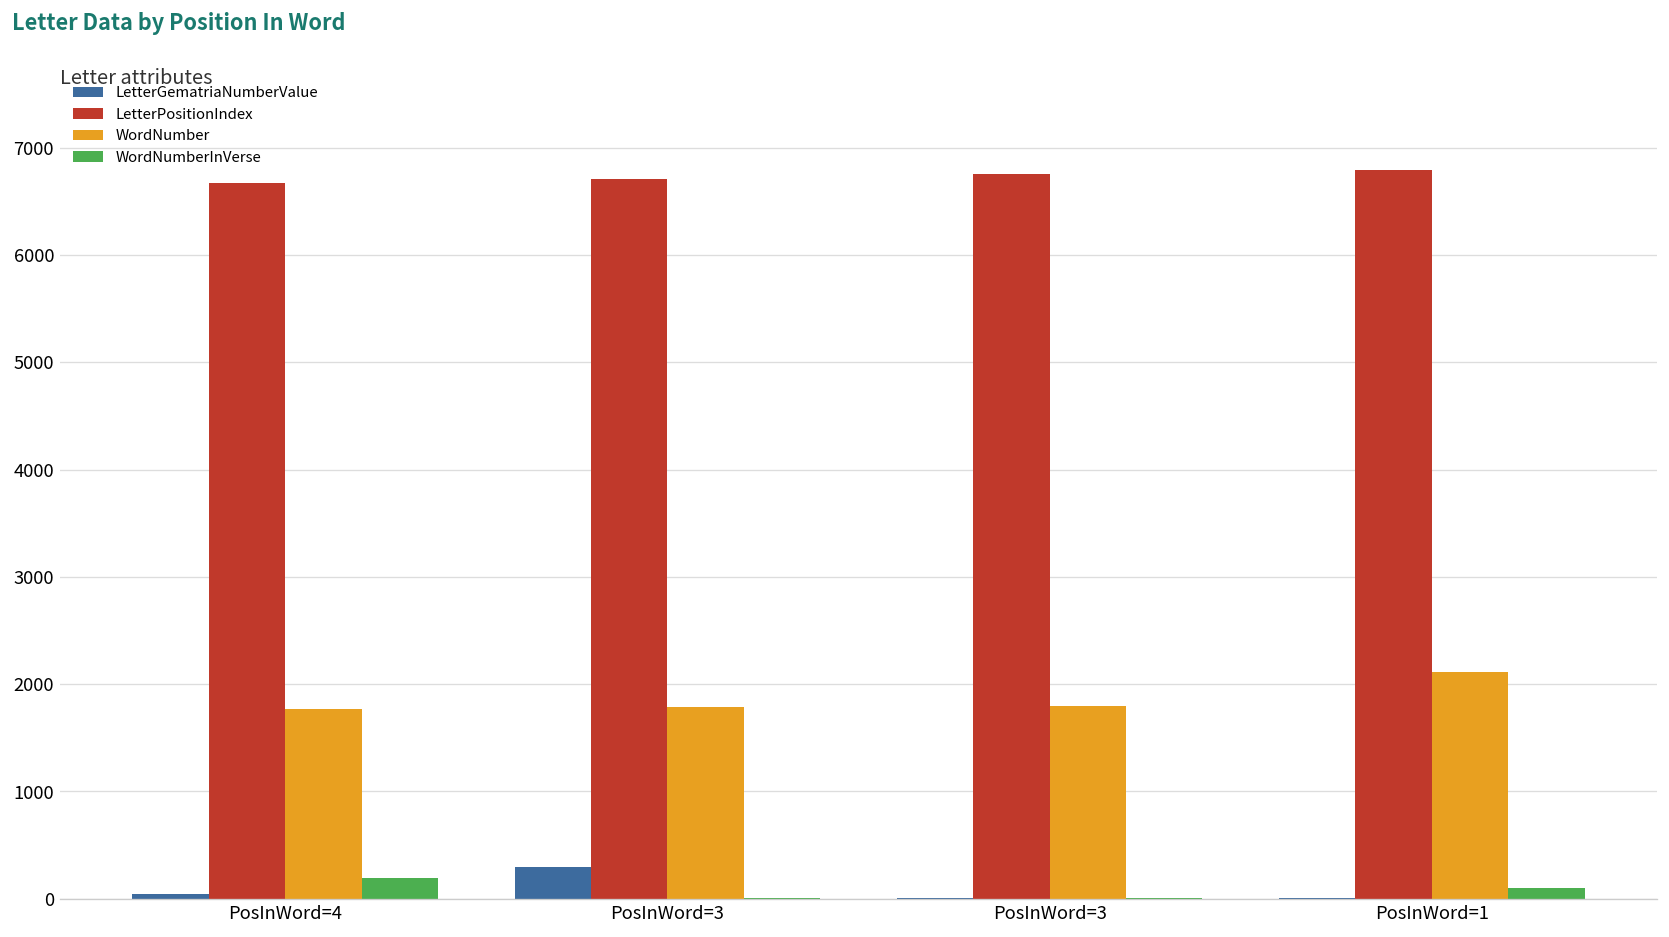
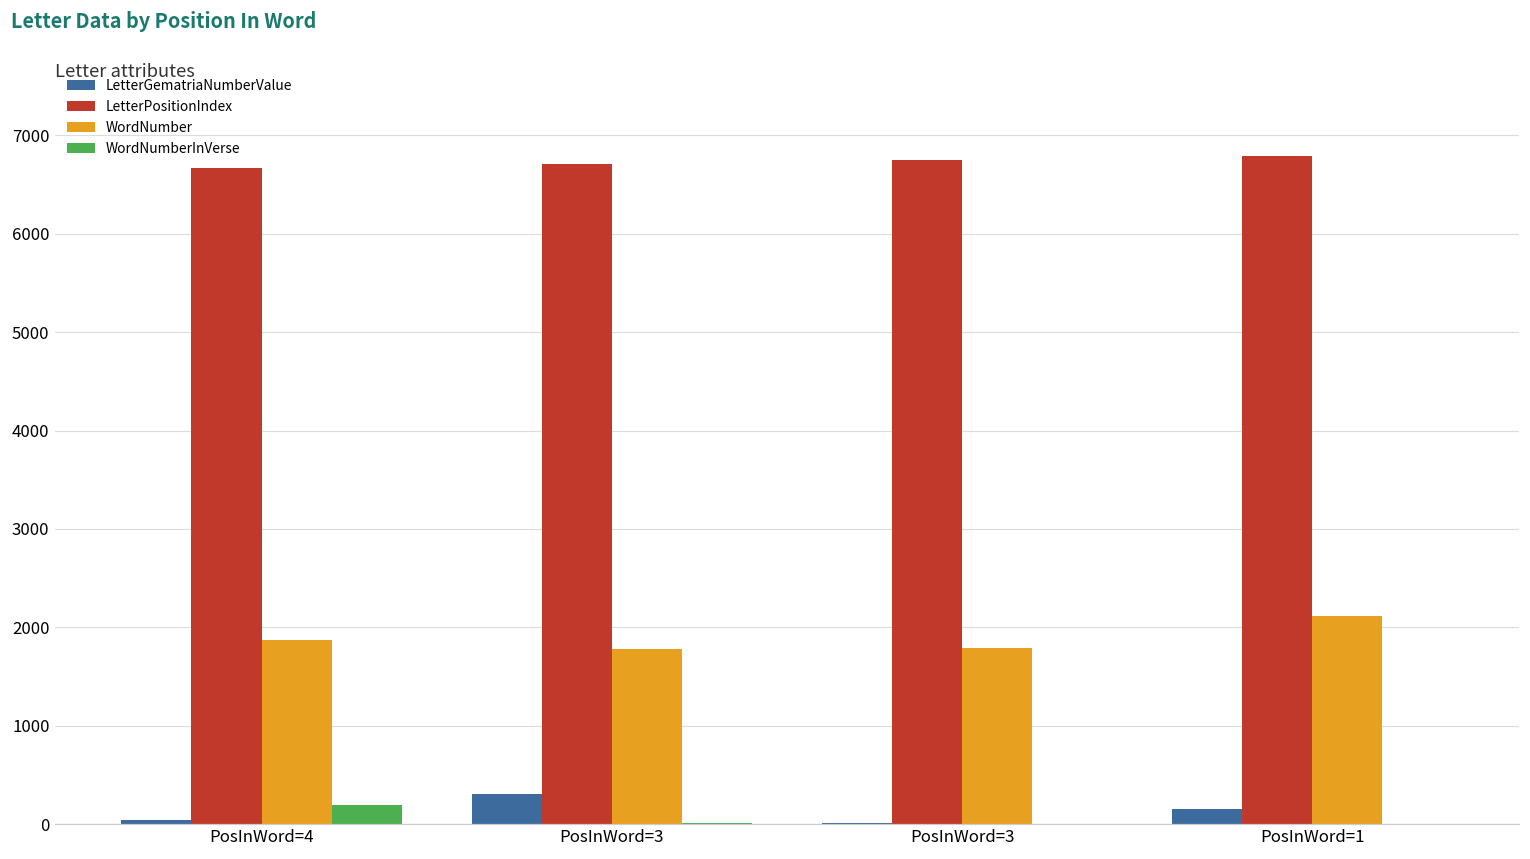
WordNumber, PosInWord=4: 1800 -> 1900
LetterGematriaNumberValue, PosInWord=1: 0 -> 100
WordNumberInVerse, PosInWord=1: 100 -> 0
